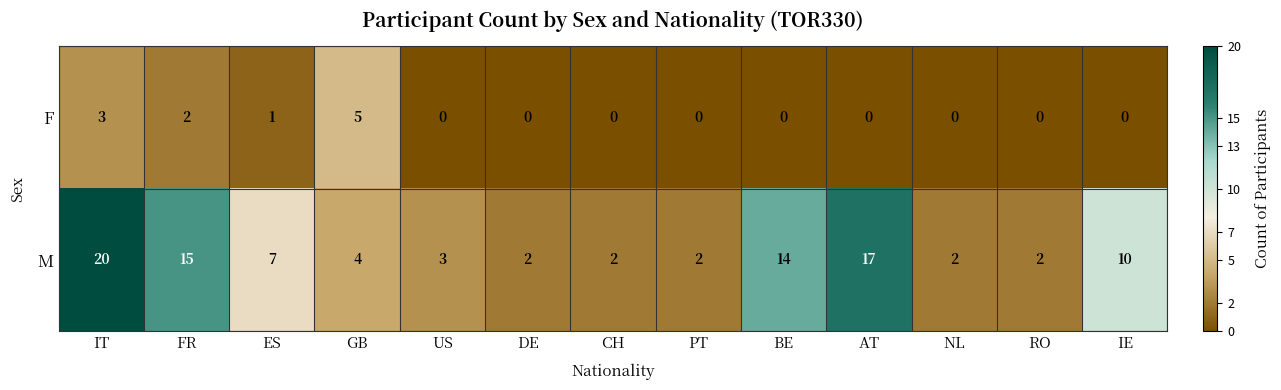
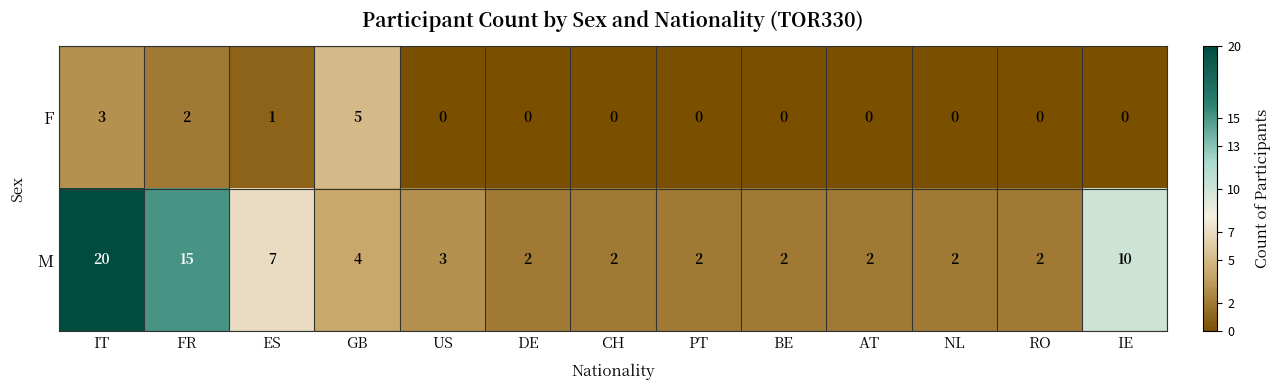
M, BE: 14 -> 2
M, AT: 17 -> 2
